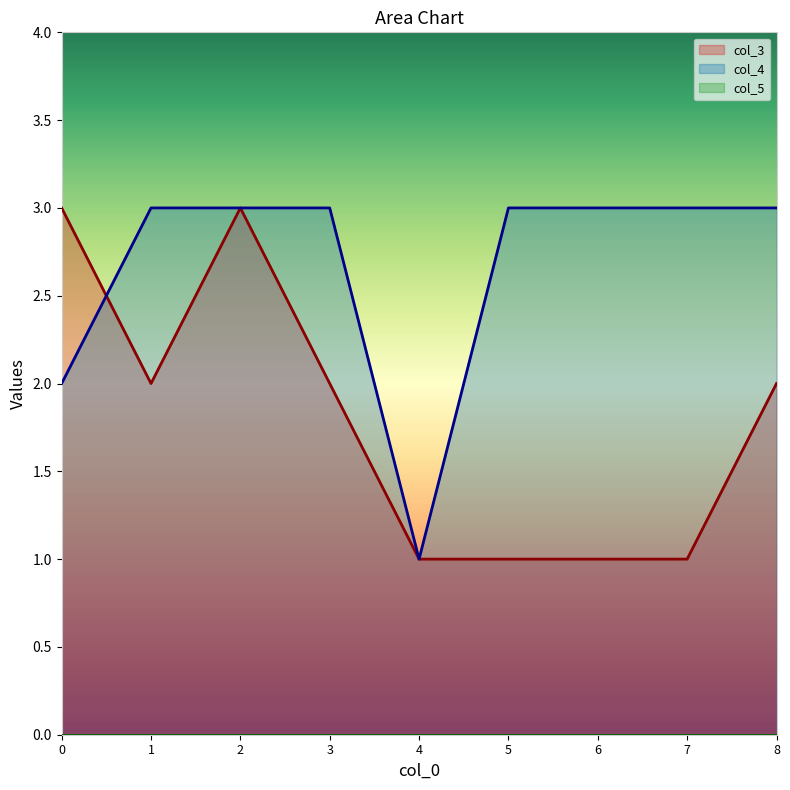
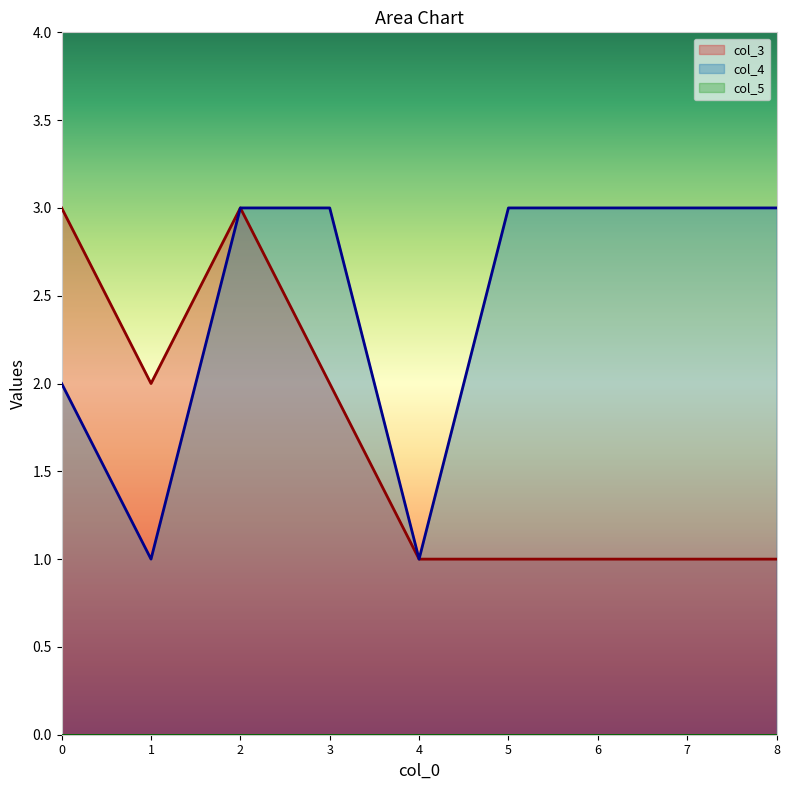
col_4, 1: 3 -> 1
col_3, 8: 2 -> 1
